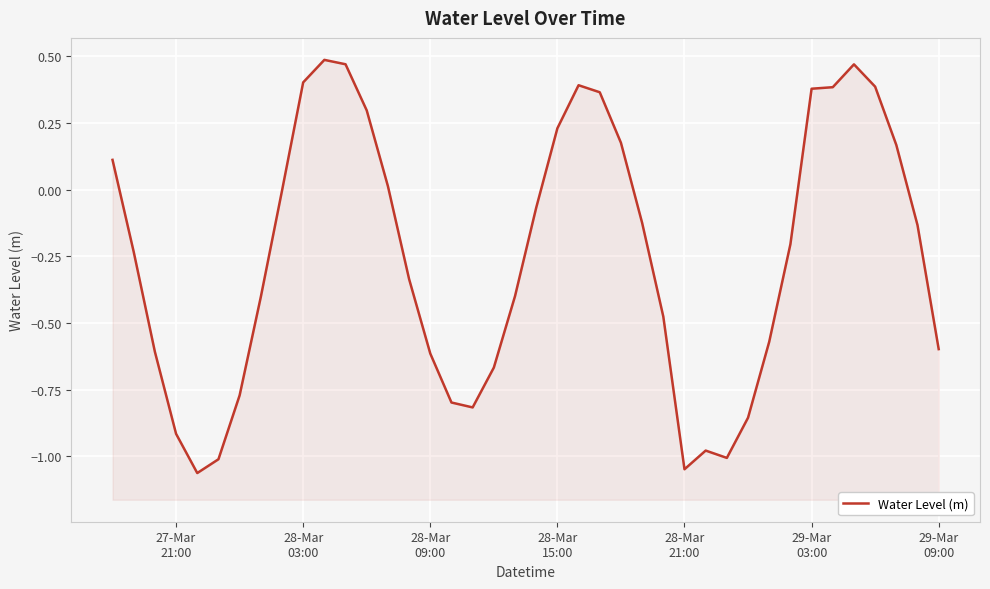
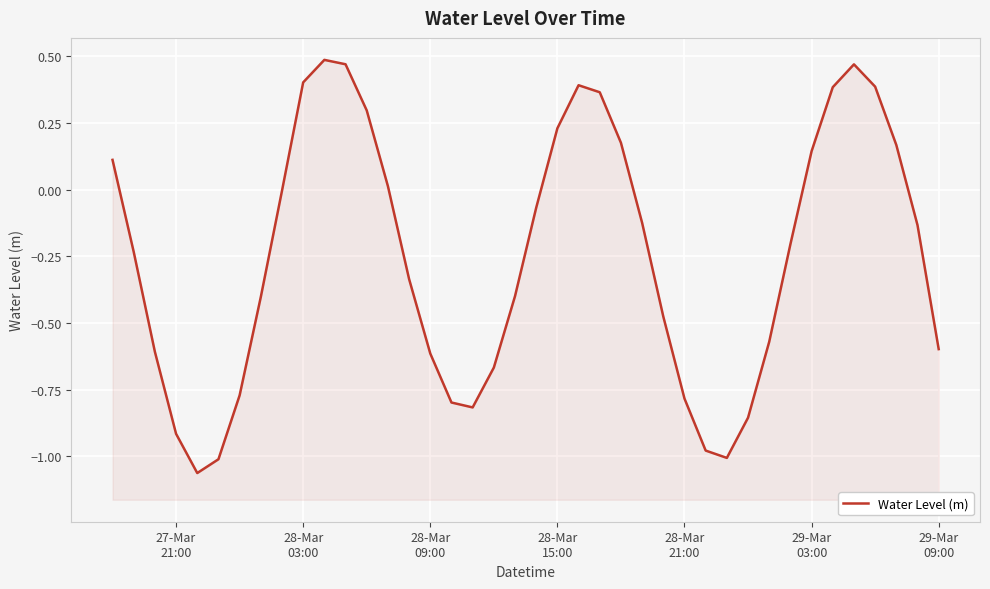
28-Mar 21:00: -1.05 -> -0.78
29-Mar 03:00: 0.38 -> 0.14
